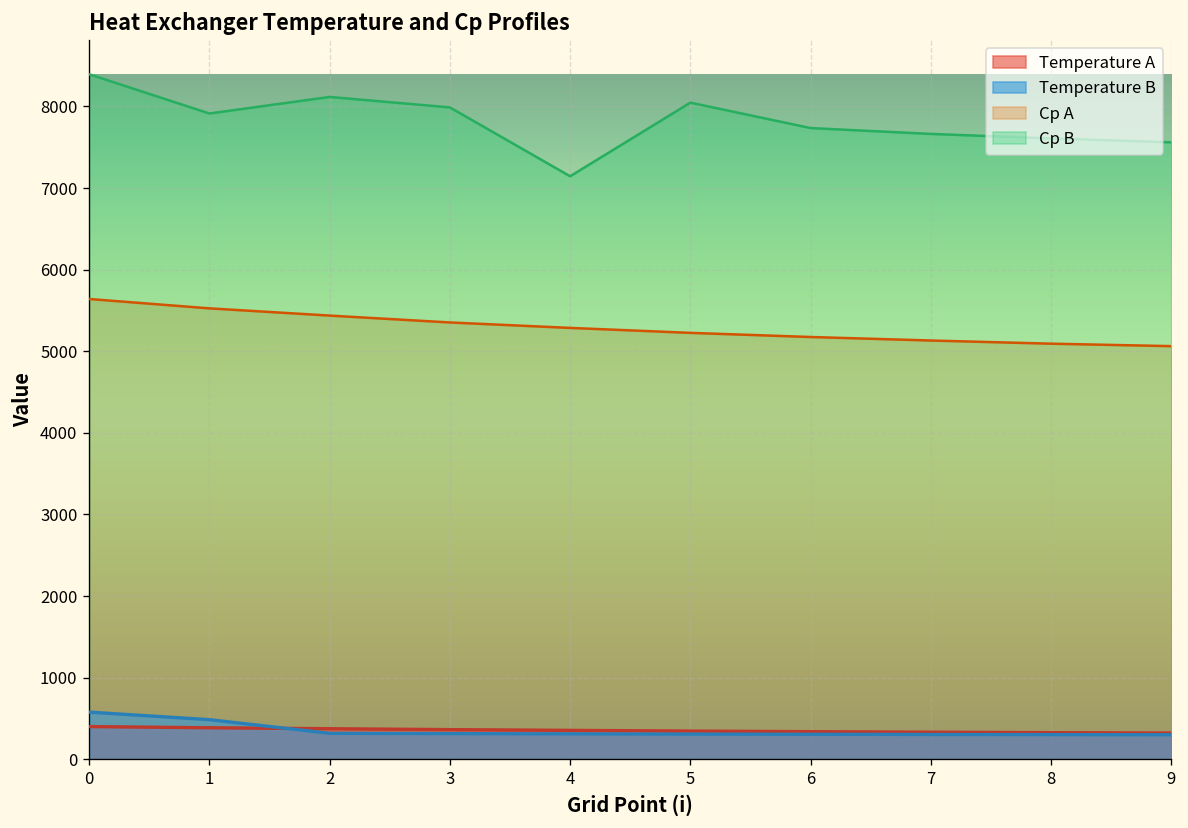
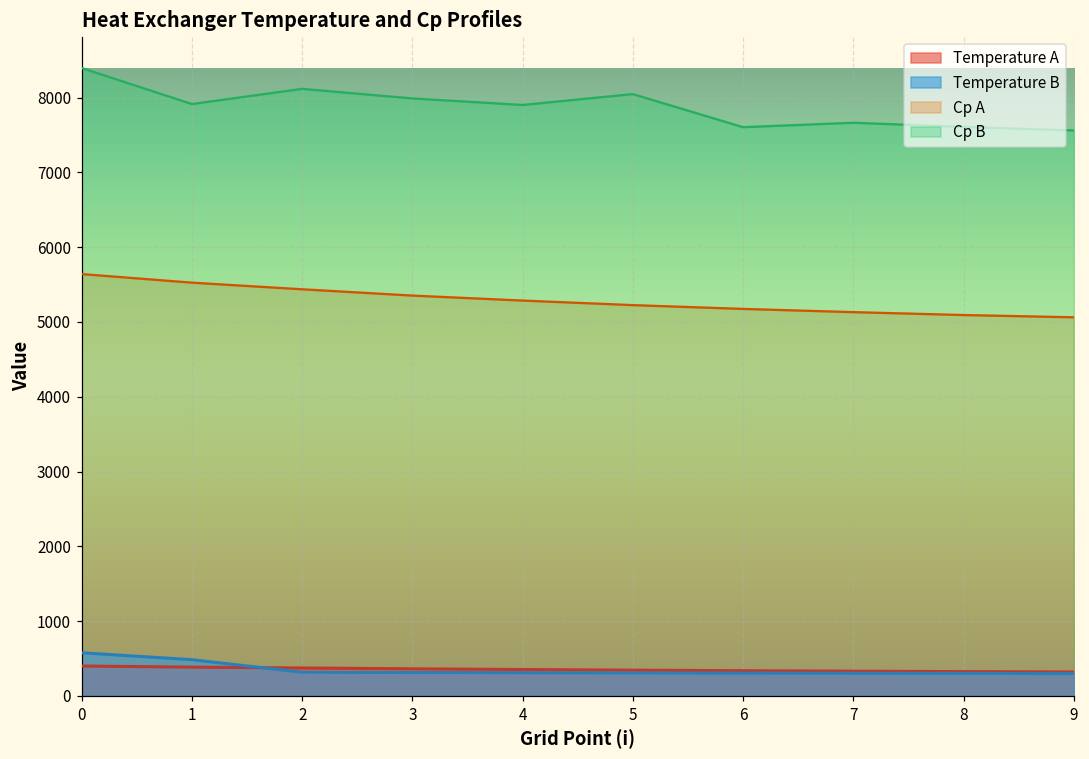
Cp B, 4: 7100 -> 7900
Cp B, 6: 7700 -> 7600
